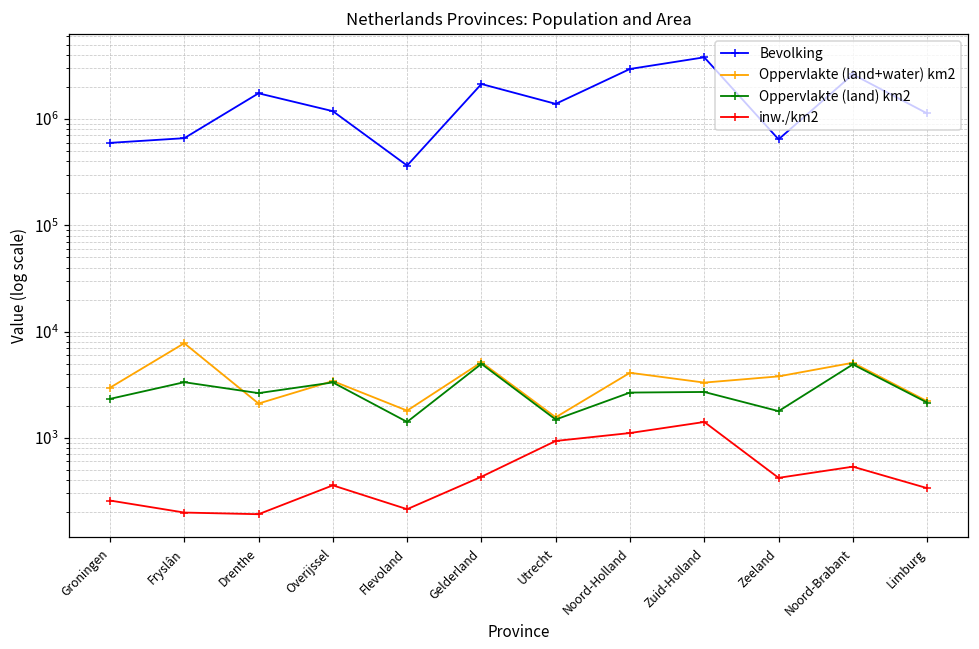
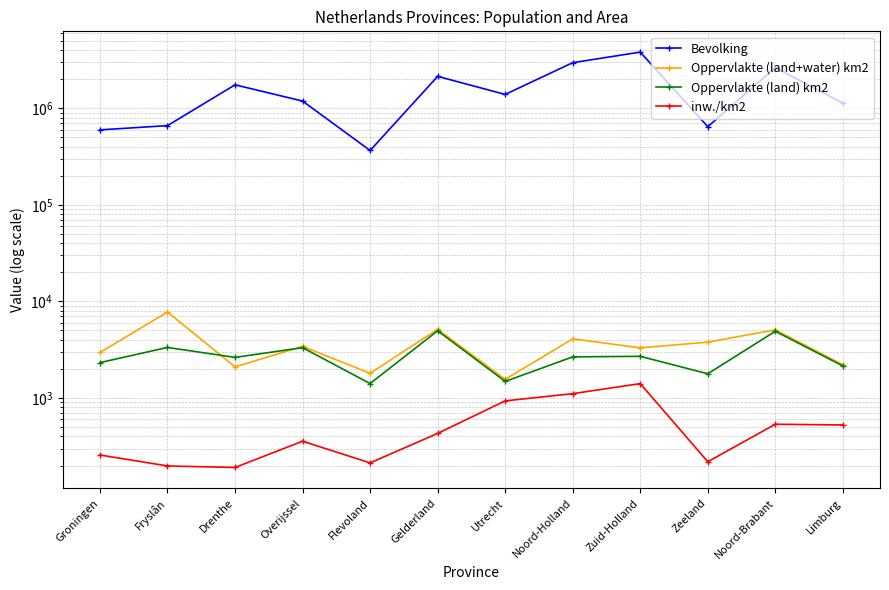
inw./km2, Zeeland: 400 -> 220
inw./km2, Limburg: 340 -> 500
